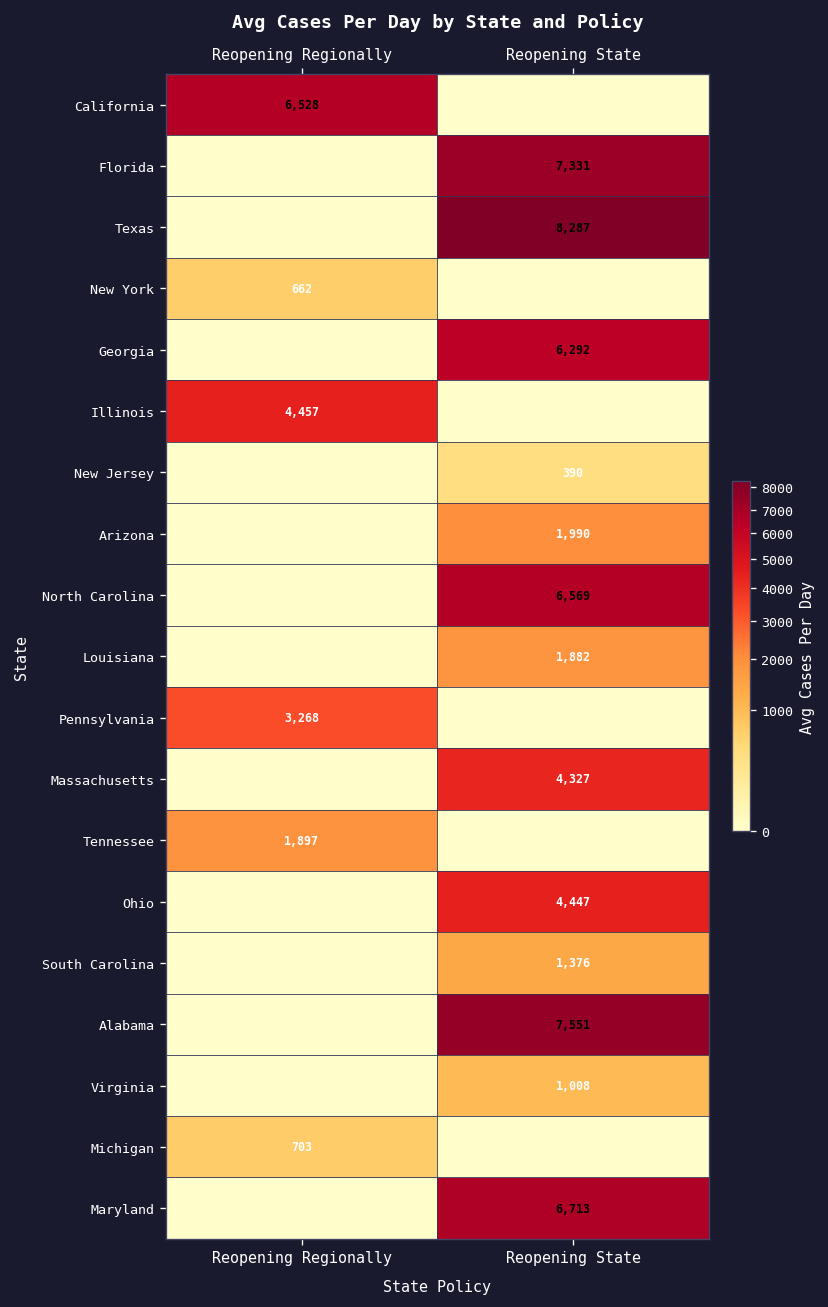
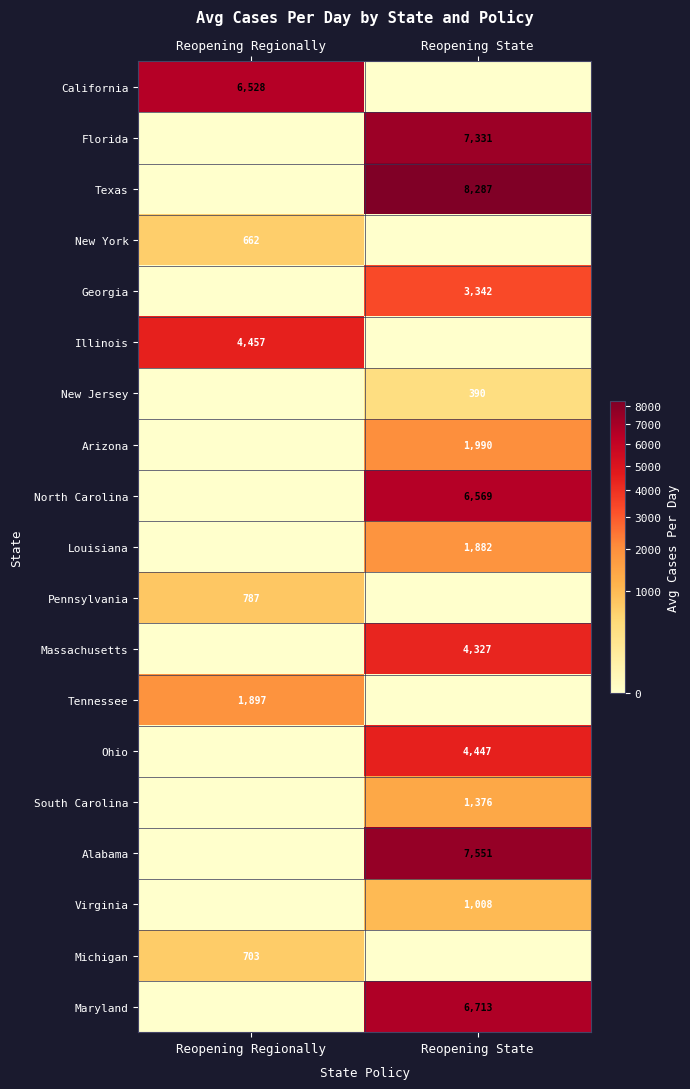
Georgia, Reopening State: 6,292 -> 3,342
Pennsylvania, Reopening Regionally: 3,268 -> 787
